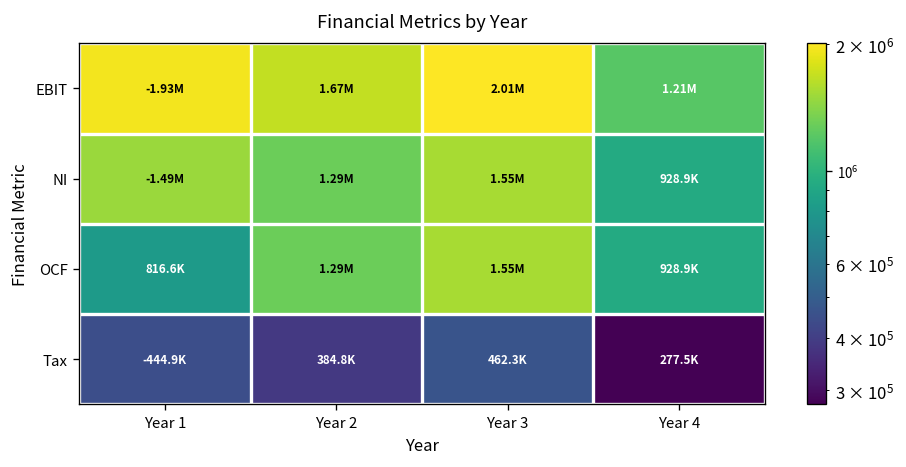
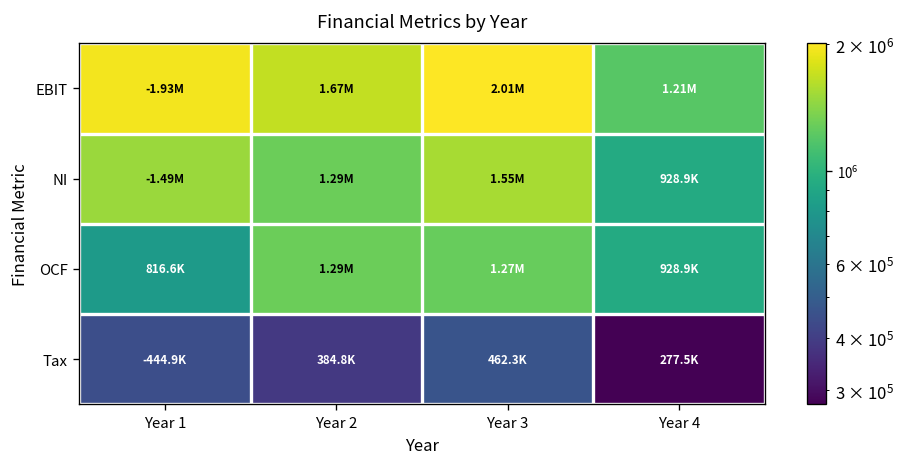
OCF, Year 3: 1.55M -> 1.27M
